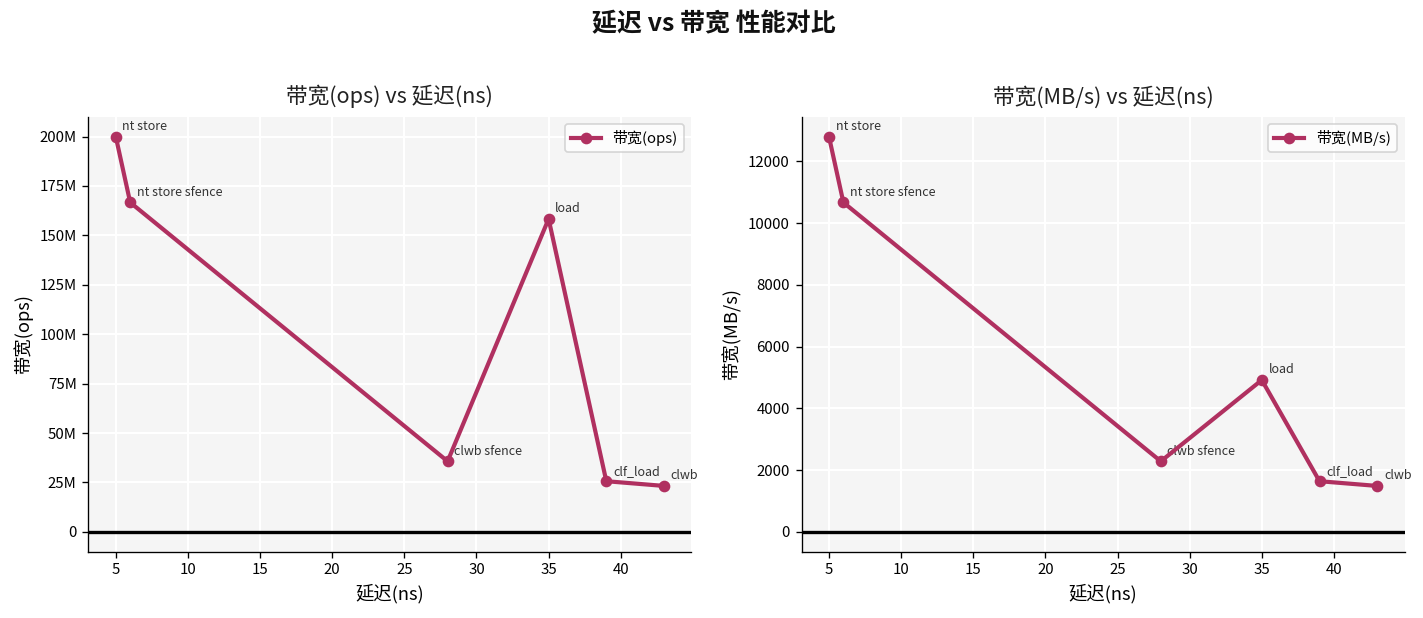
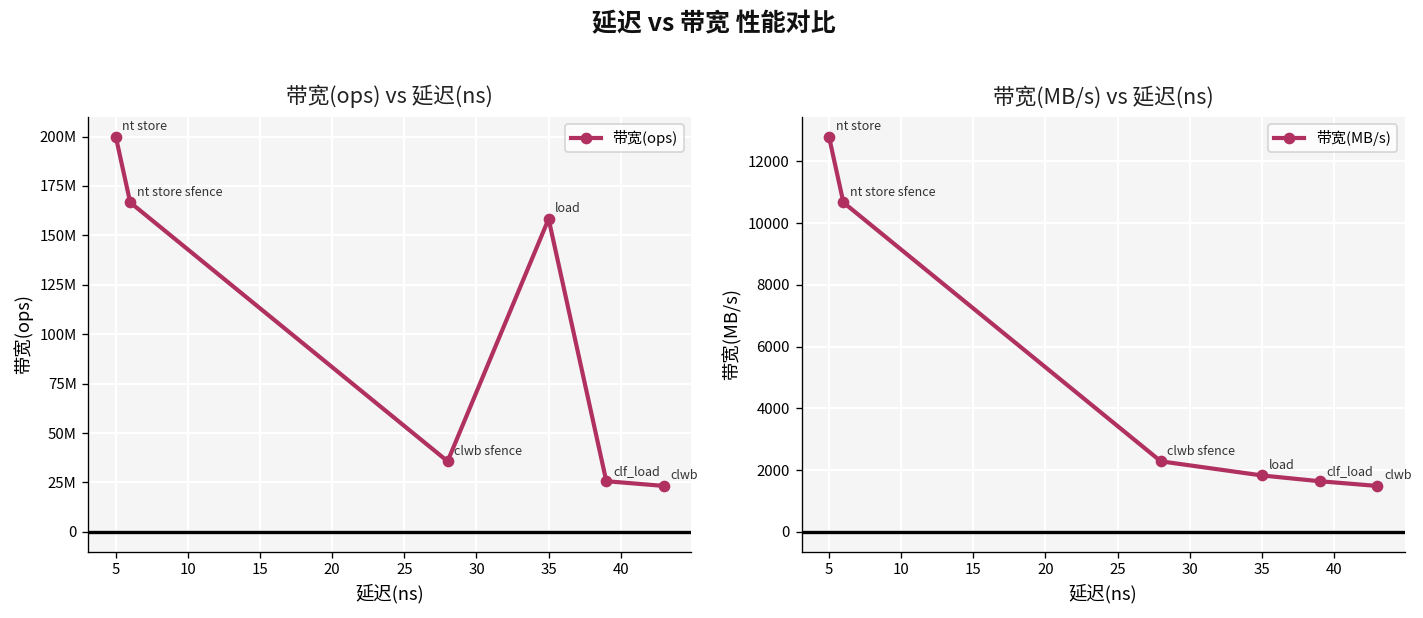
带宽(MB/s) vs 延迟(ns), 35: 4900 -> 1800
